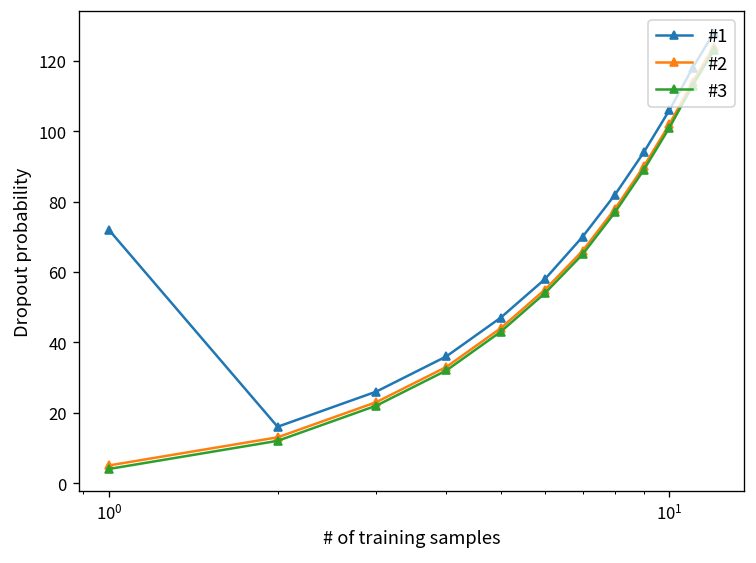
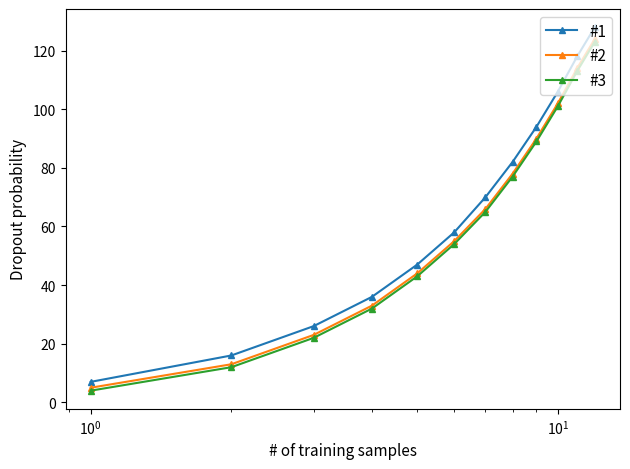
#1, 10^0: 72 -> 7
